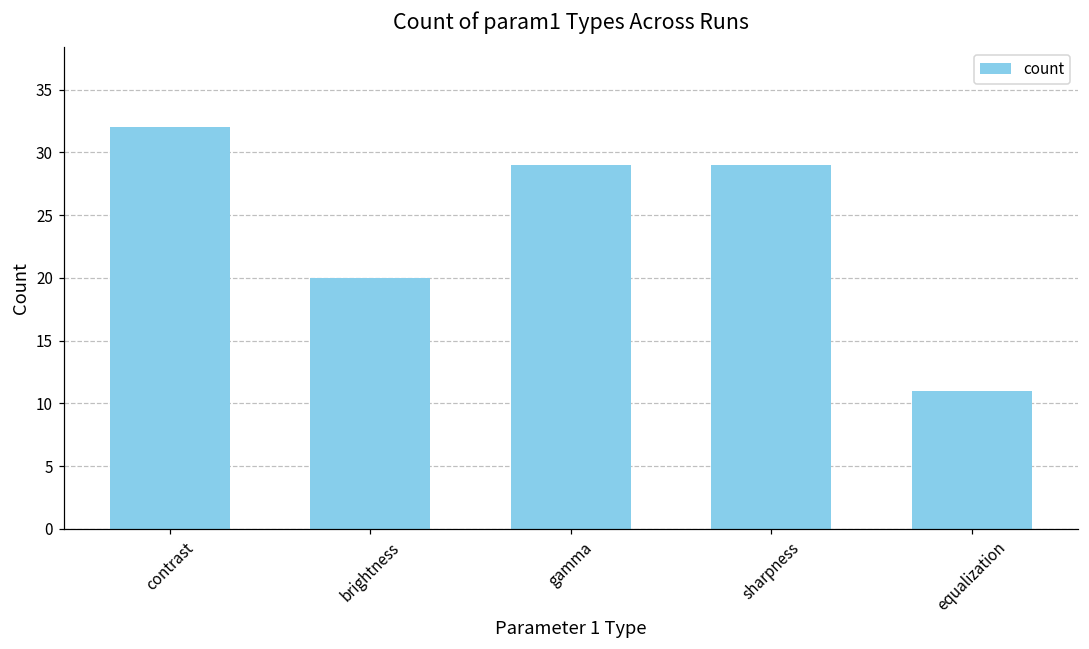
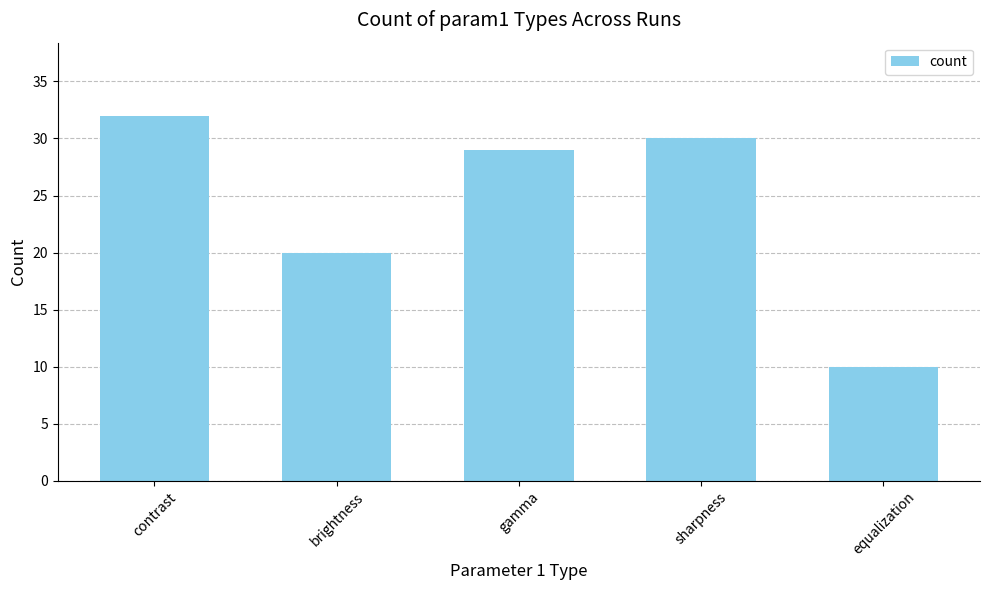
sharpness: 29 -> 30
equalization: 11 -> 10
